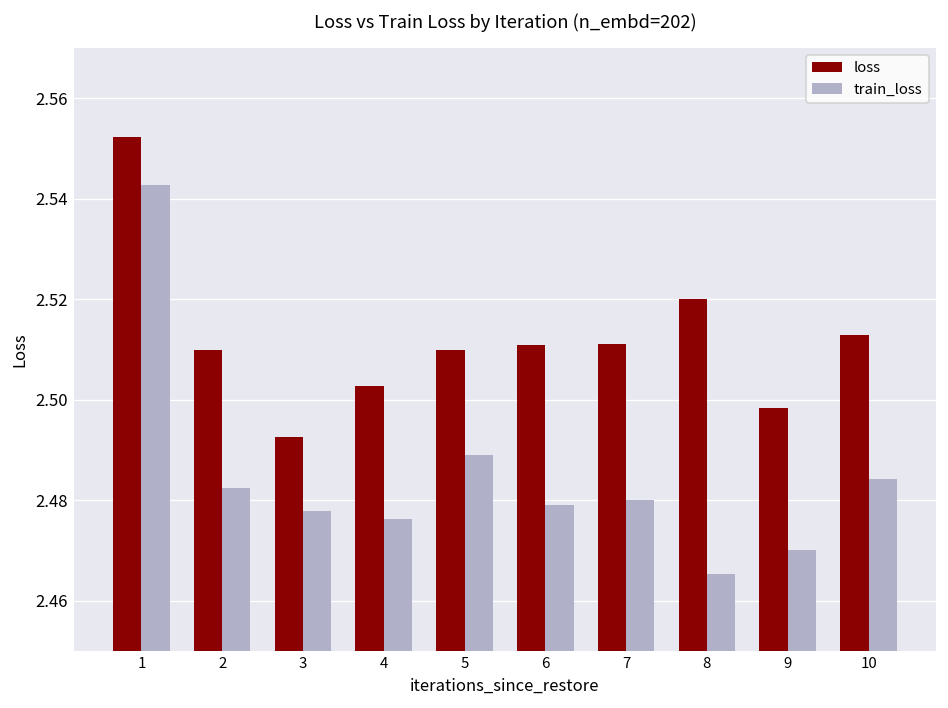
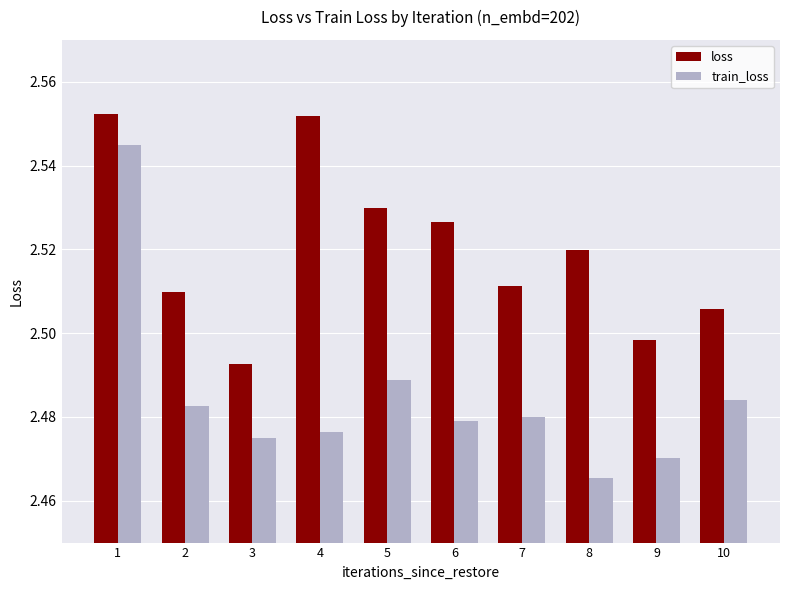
train_loss, 1: 2.543 -> 2.545
train_loss, 3: 2.478 -> 2.475
loss, 4: 2.503 -> 2.552
loss, 5: 2.510 -> 2.530
loss, 6: 2.511 -> 2.527
loss, 10: 2.513 -> 2.506
